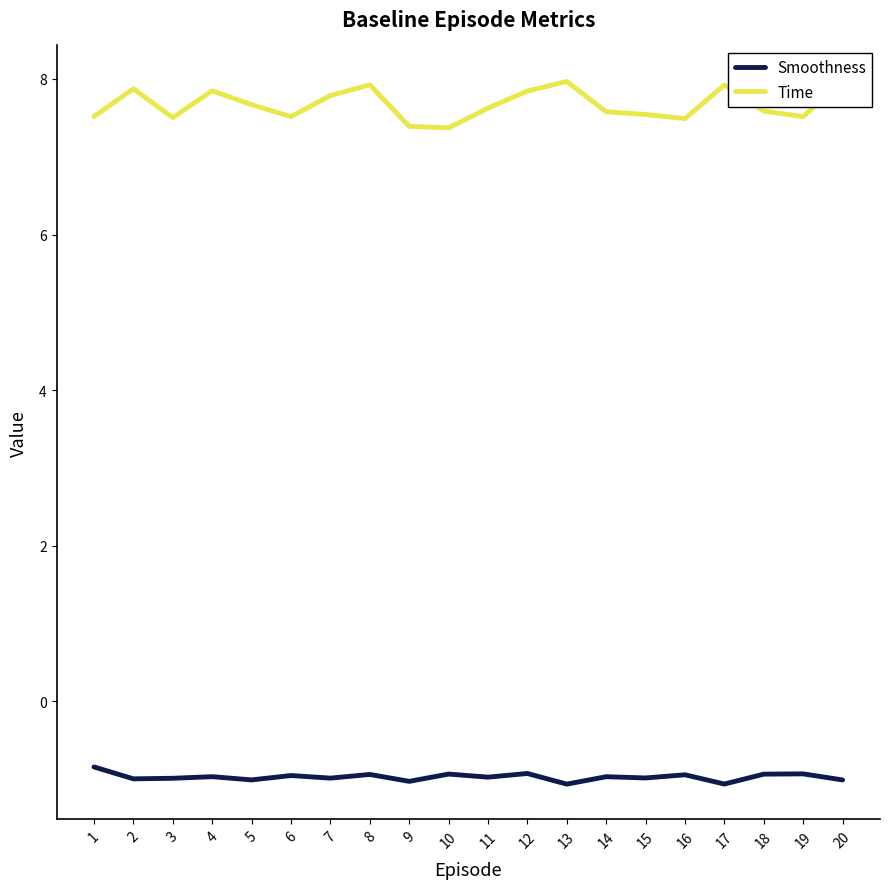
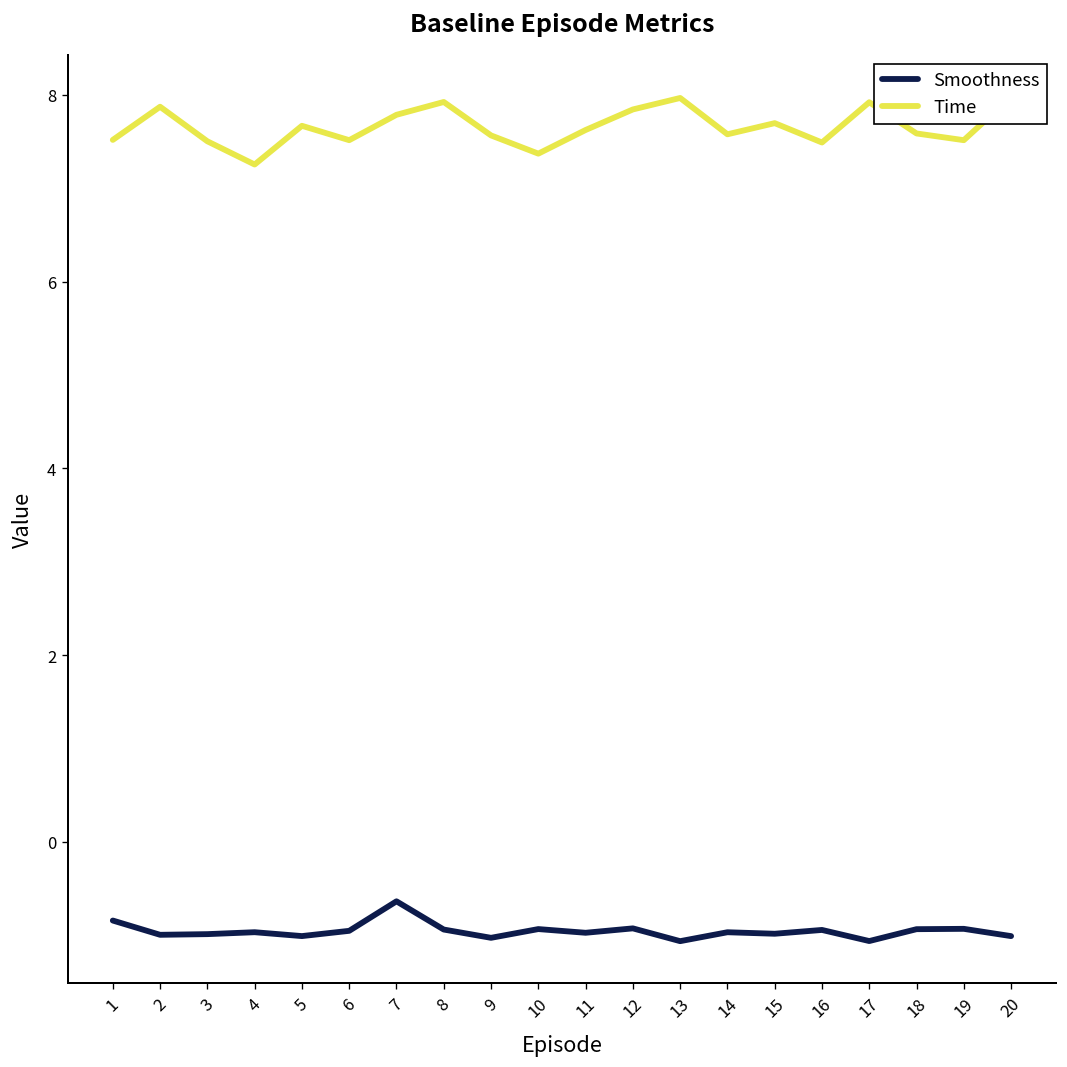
Time, 4: 7.8 -> 7.3
Smoothness, 7: -1.0 -> -0.6
Time, 9: 7.4 -> 7.6
Time, 15: 7.5 -> 7.7
